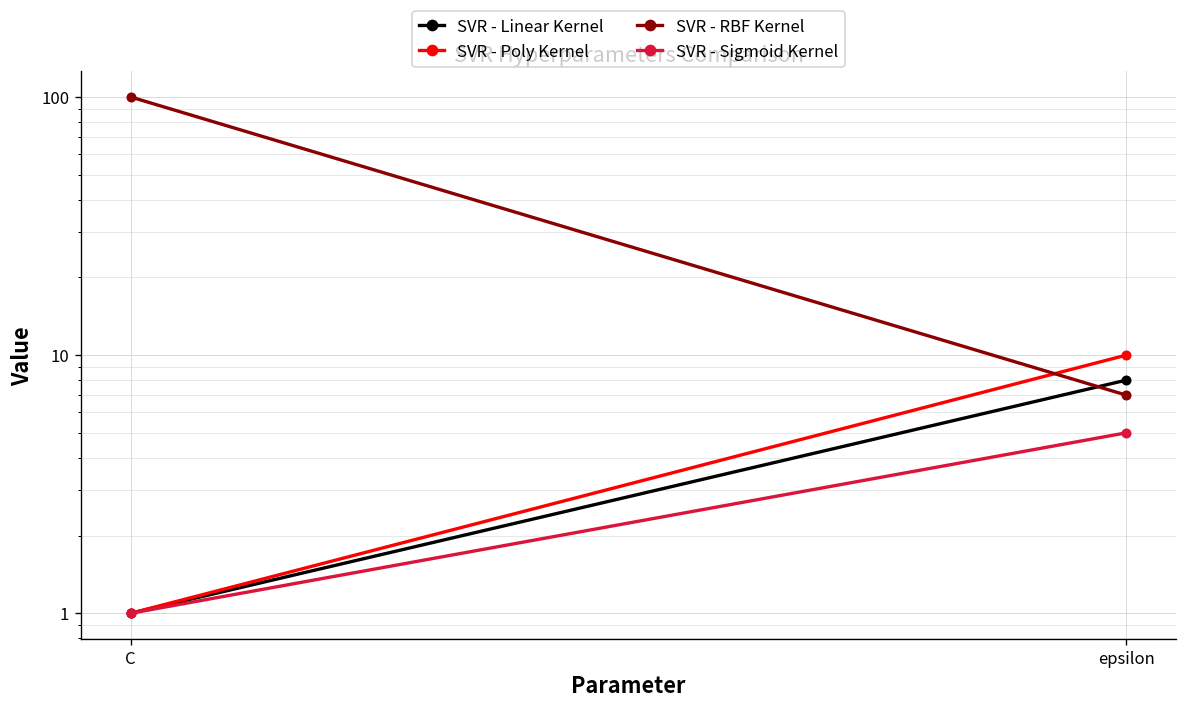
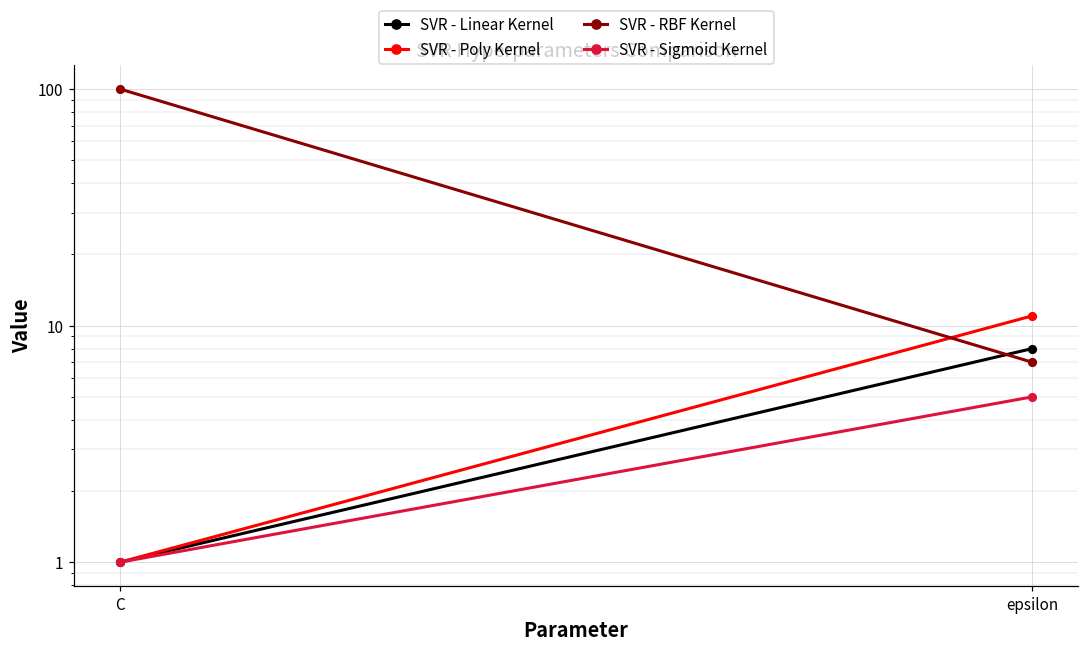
SVR - Poly Kernel, epsilon: 10 -> 11
